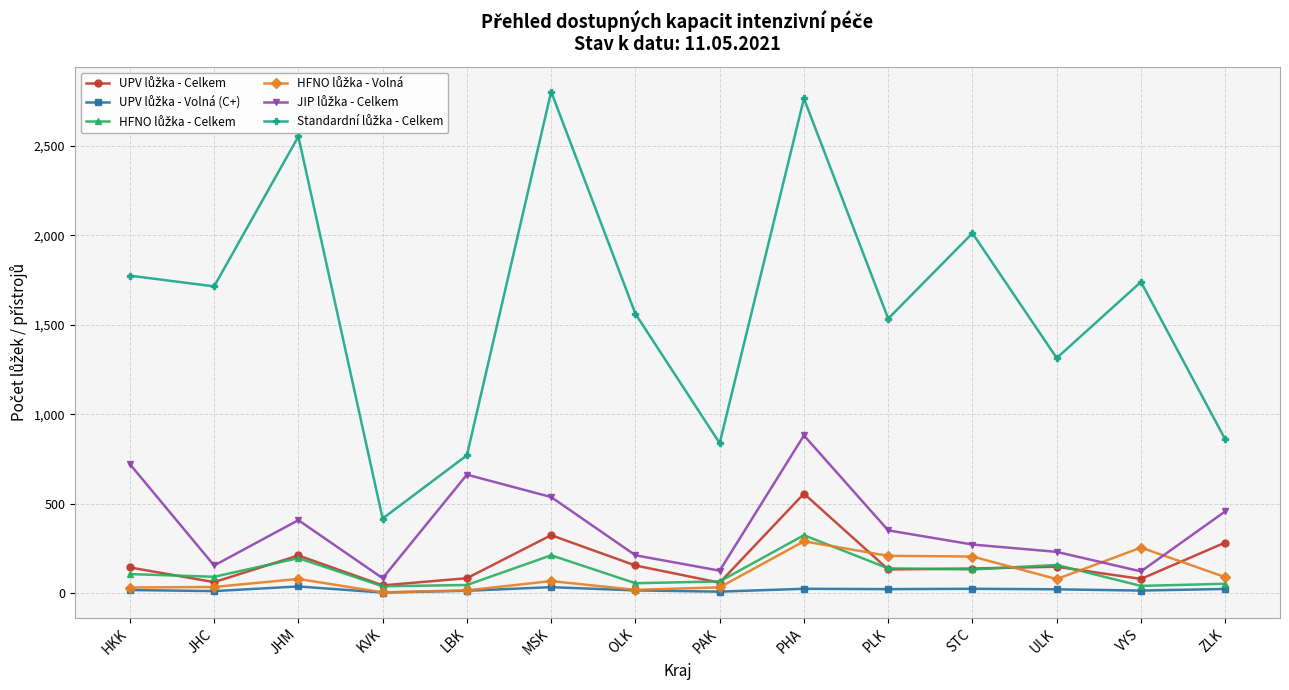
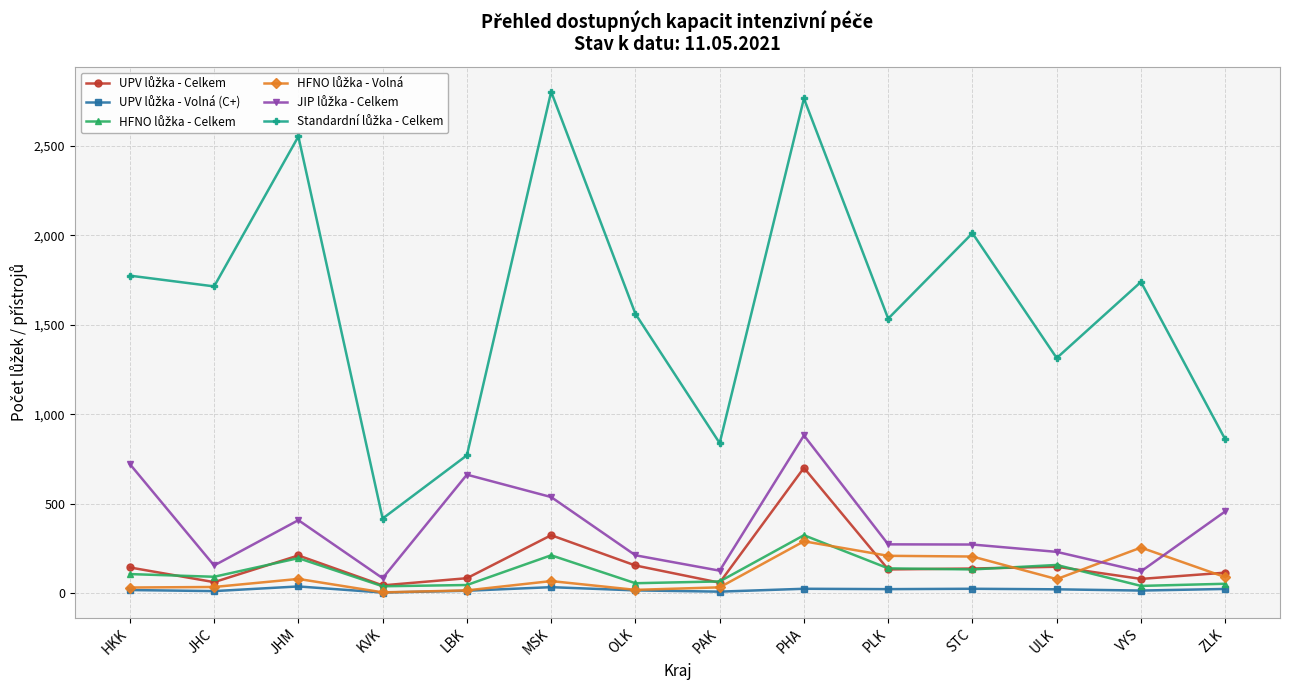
UPV lůžka - Celkem, PHA: 560 -> 700
JIP lůžka - Celkem, PLK: 350 -> 270
UPV lůžka - Celkem, ZLK: 280 -> 120
